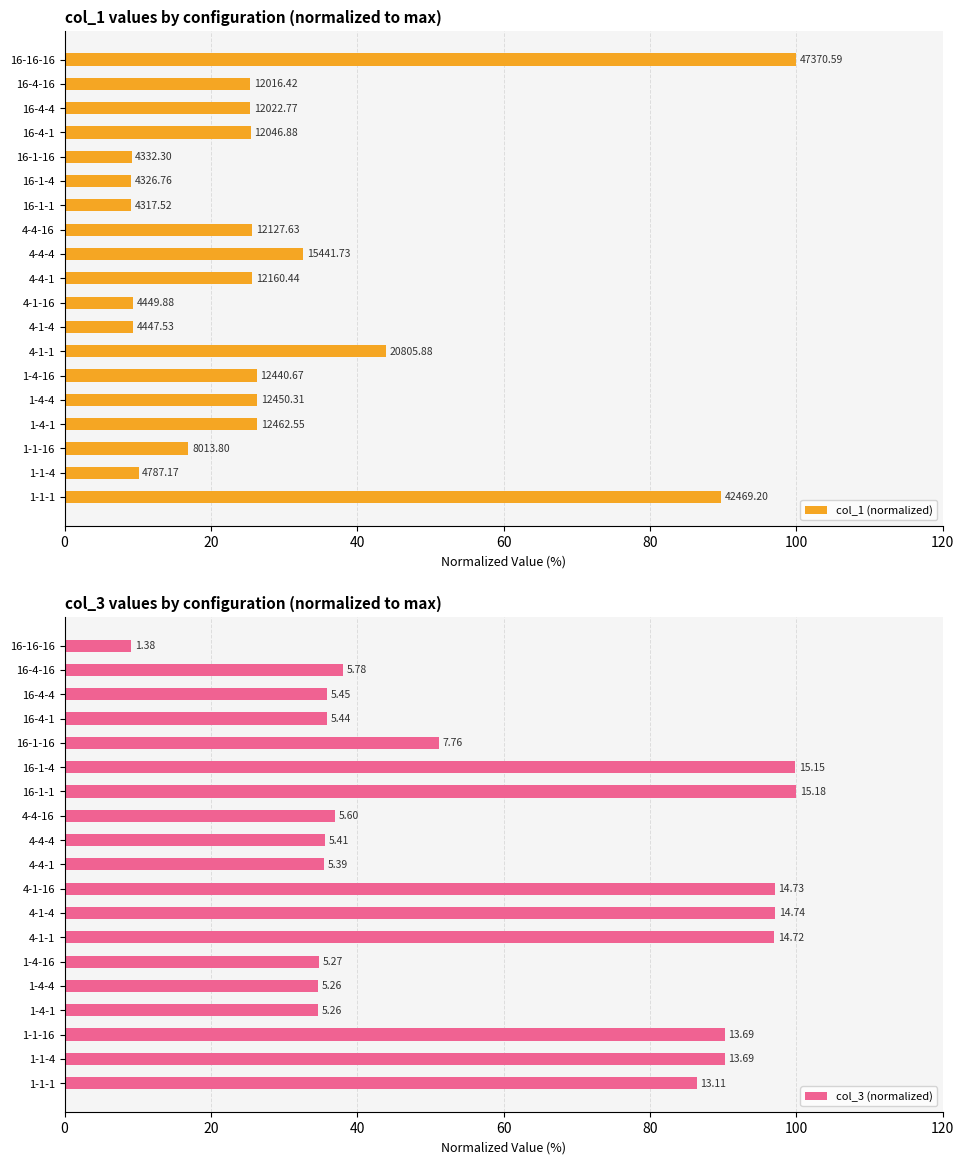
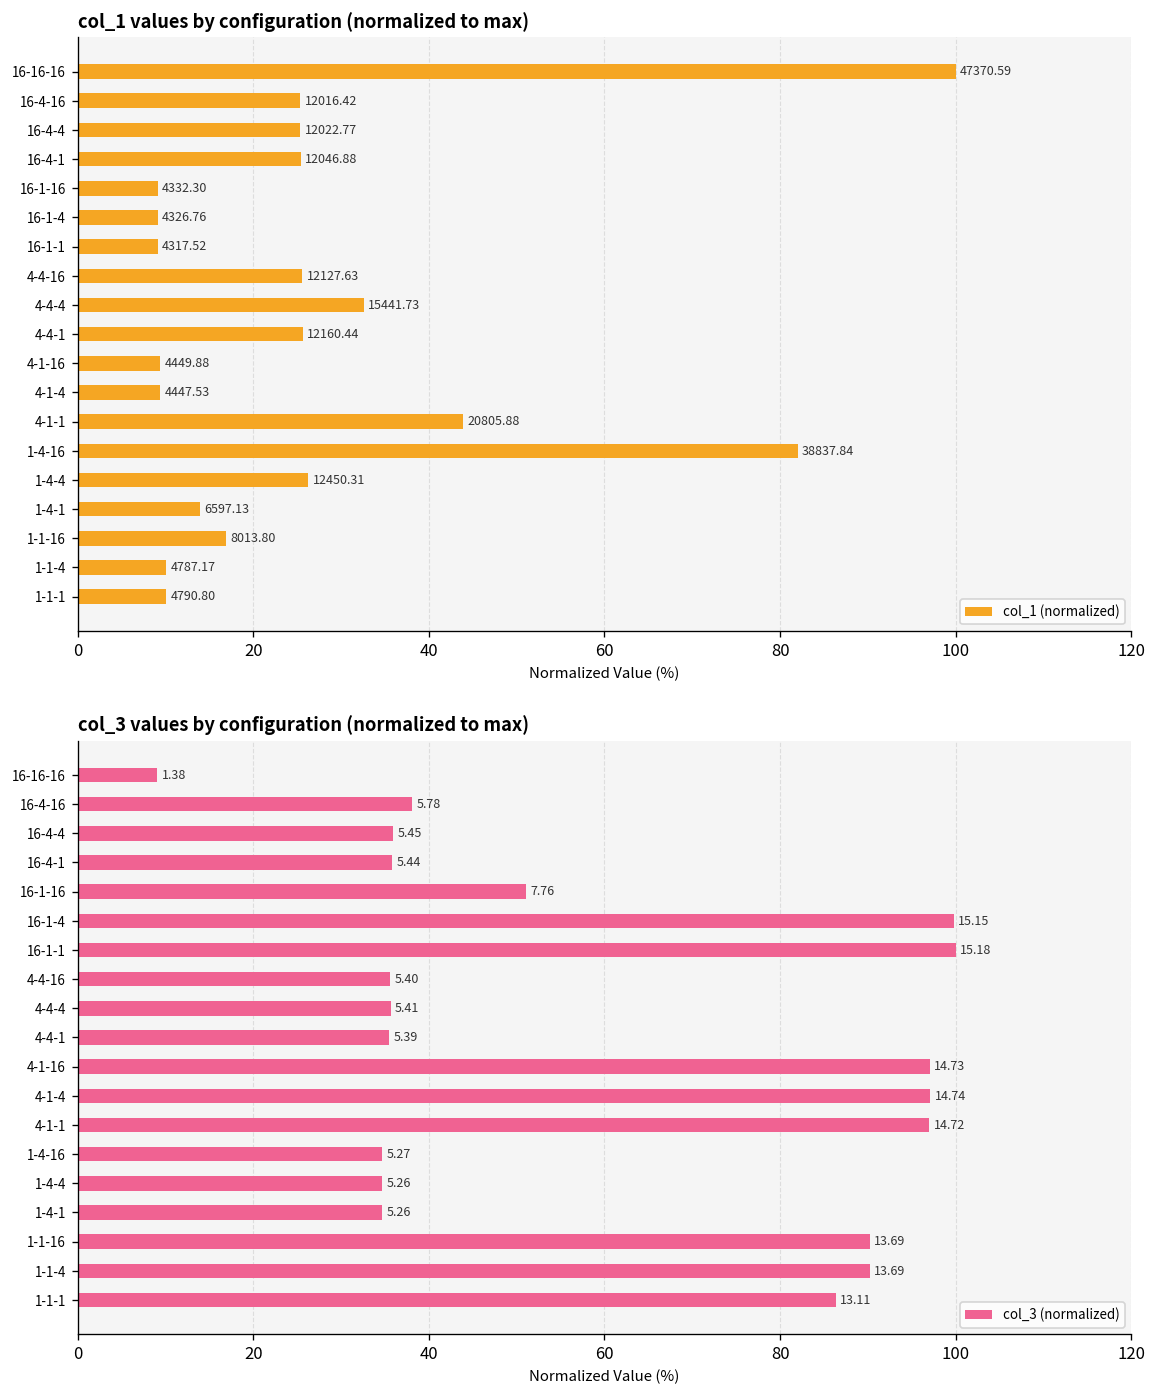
col_1 values by configuration (normalized to max), 1-4-16: 12440.67 -> 38837.84
col_1 values by configuration (normalized to max), 1-4-1: 12462.55 -> 6597.13
col_1 values by configuration (normalized to max), 1-1-1: 42469.20 -> 4790.80
col_3 values by configuration (normalized to max), 4-4-16: 5.60 -> 5.40
